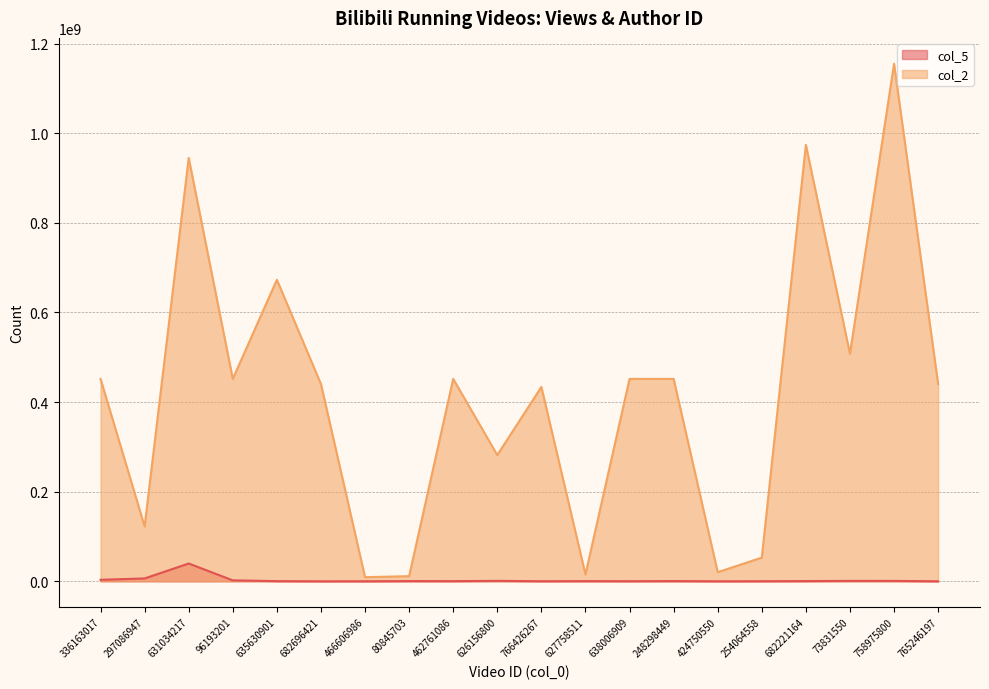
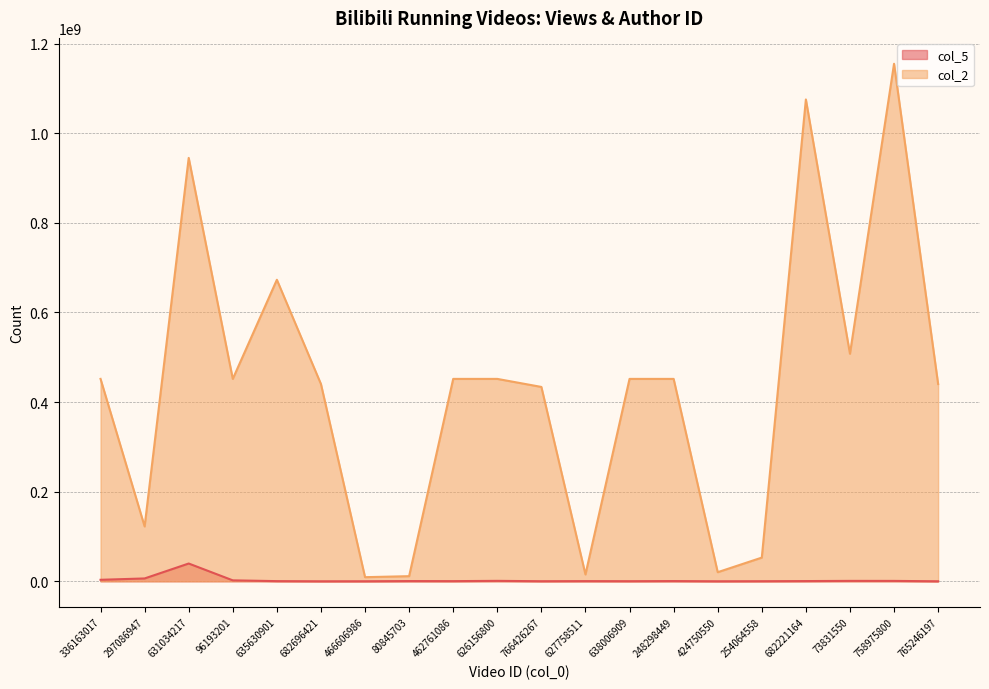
col_2, 626156800: 280000000 -> 450000000
col_2, 682221164: 970000000 -> 1080000000
